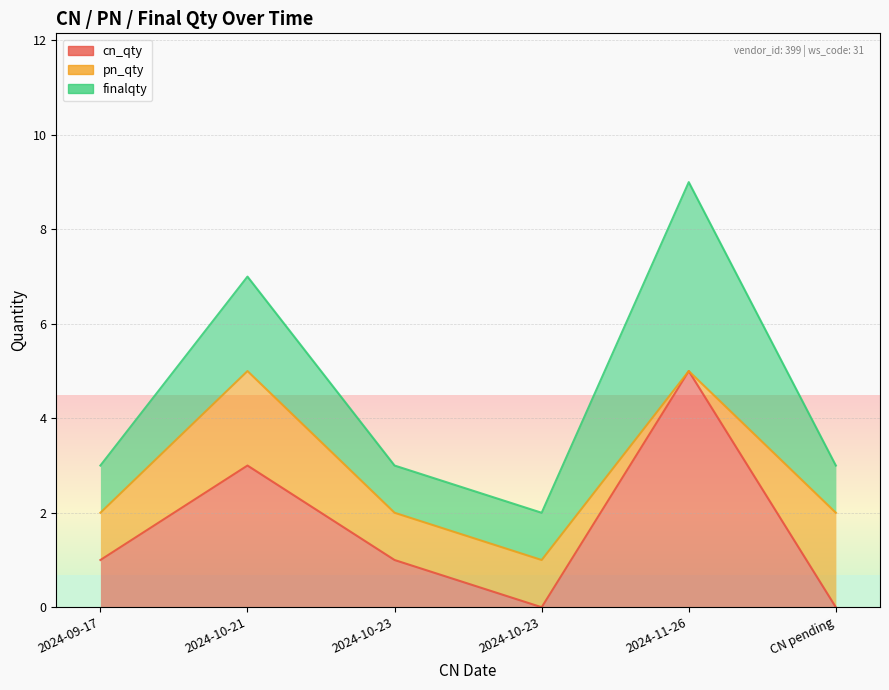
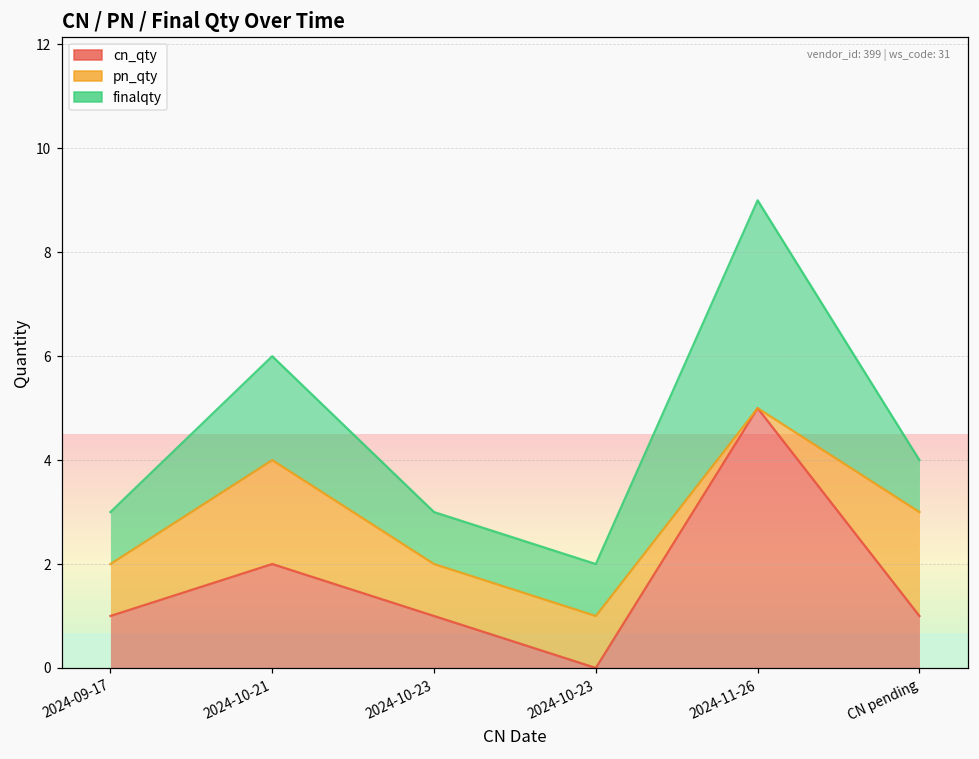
cn_qty, 2024-10-21: 3 -> 2
cn_qty, CN pending: 0 -> 1
